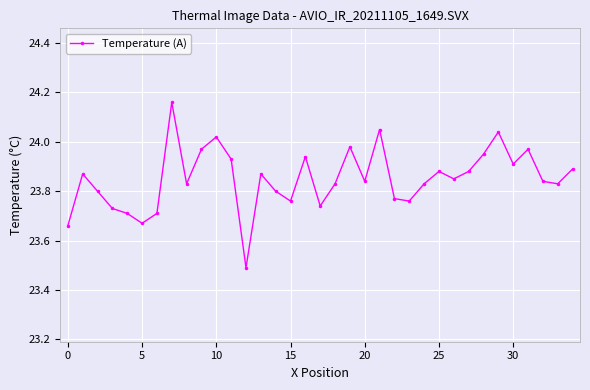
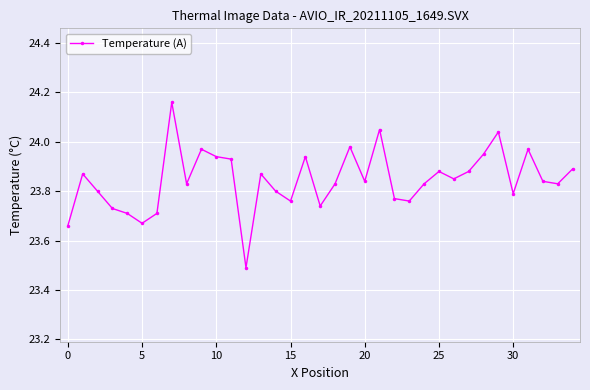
10: 24.02 -> 23.94
30: 23.91 -> 23.79
